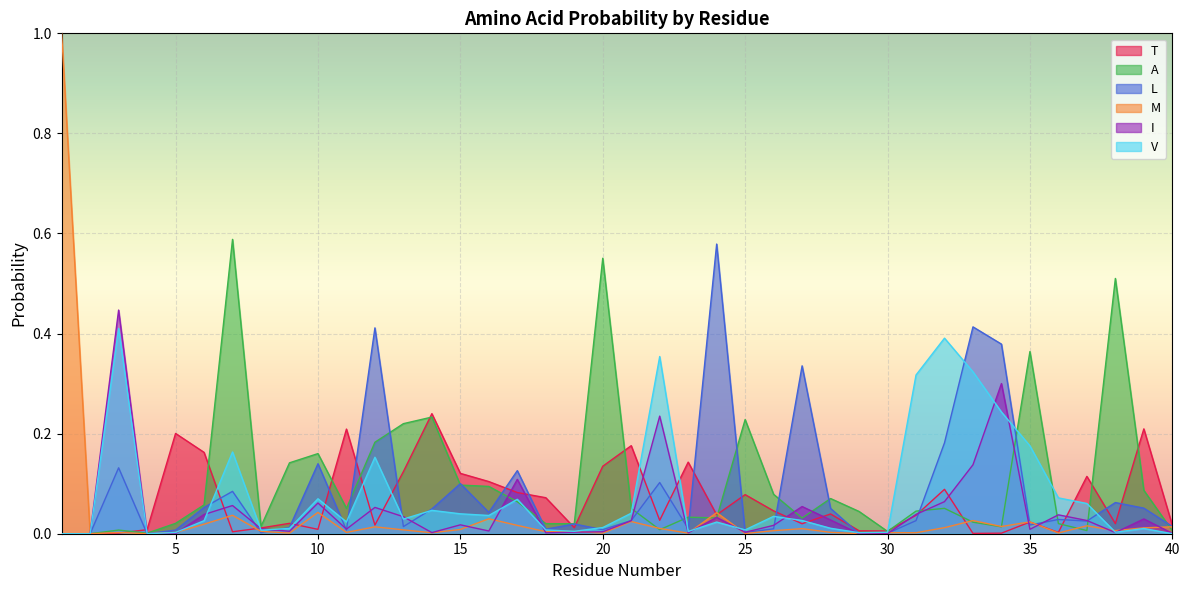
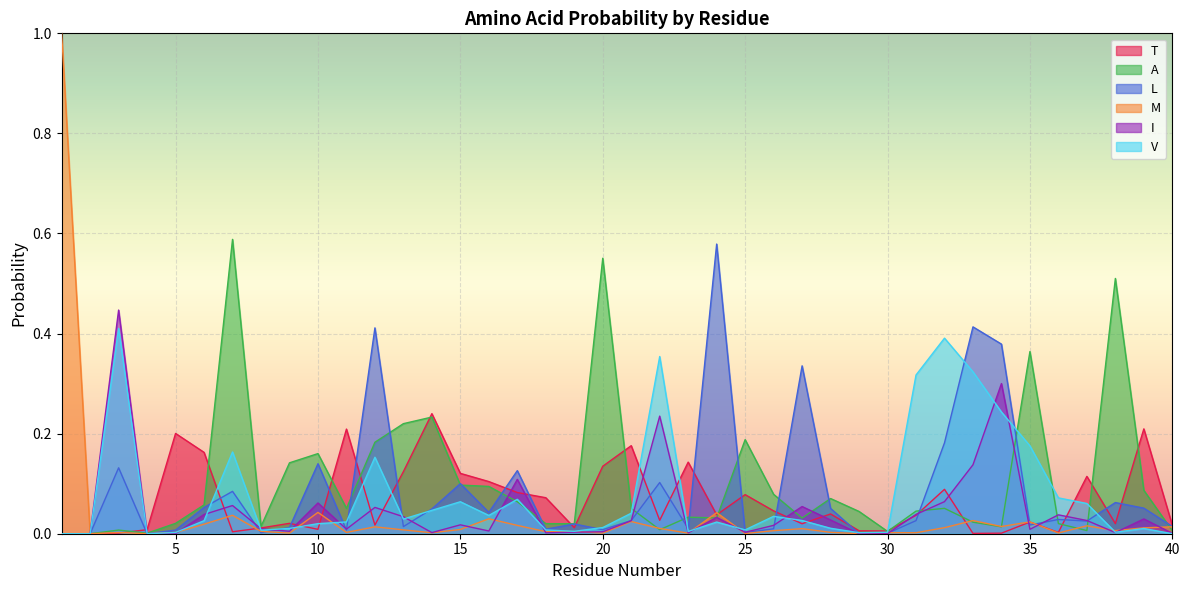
V, 10: 0.07 -> 0.02
V, 15: 0.04 -> 0.06
A, 25: 0.23 -> 0.19
